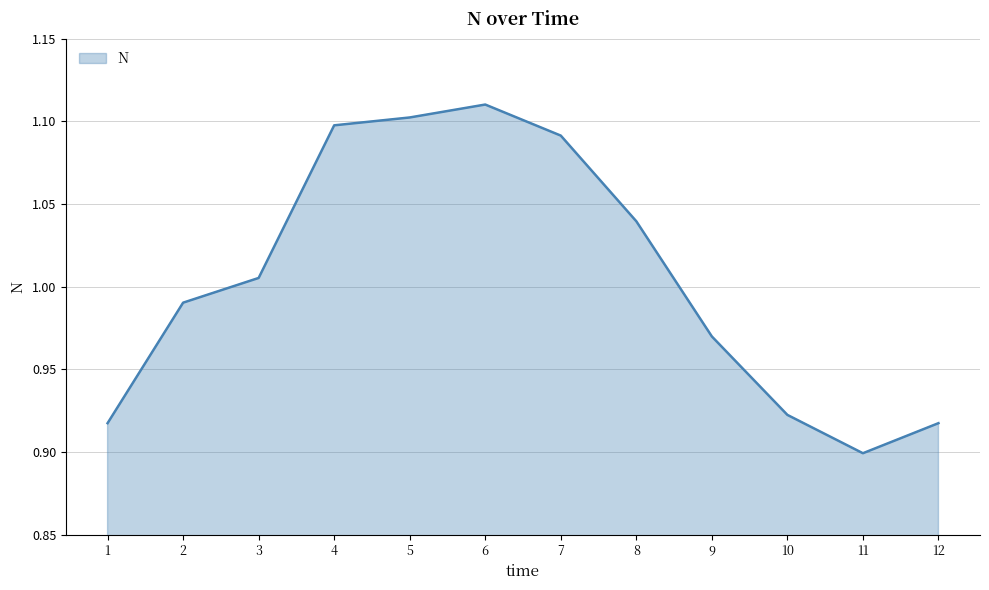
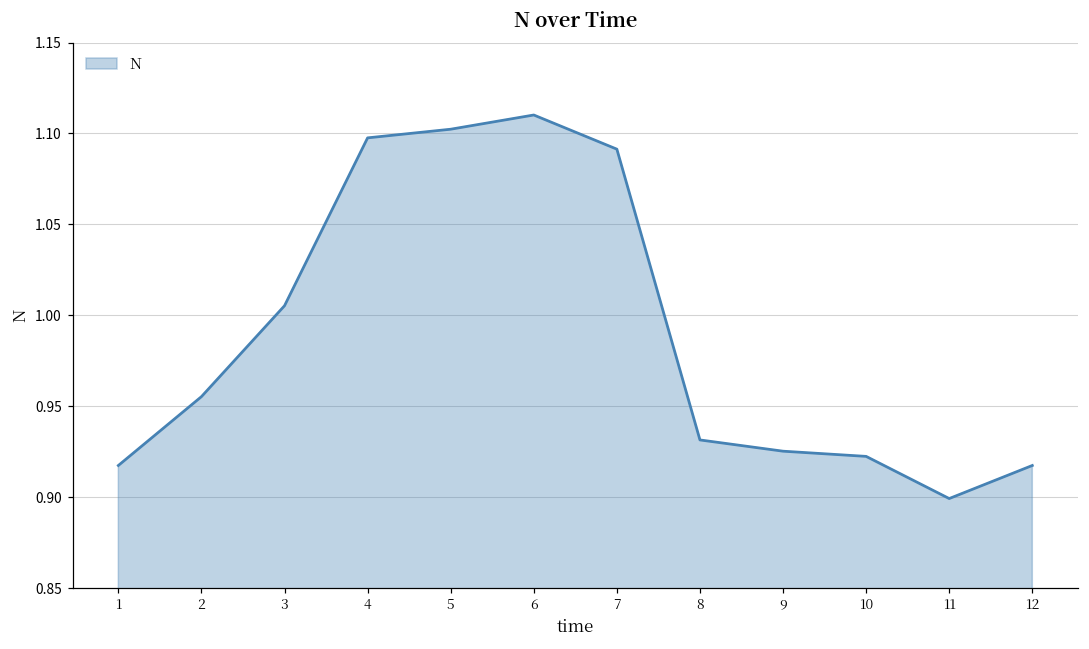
2: 0.990 -> 0.955
8: 1.040 -> 0.931
9: 0.970 -> 0.925
